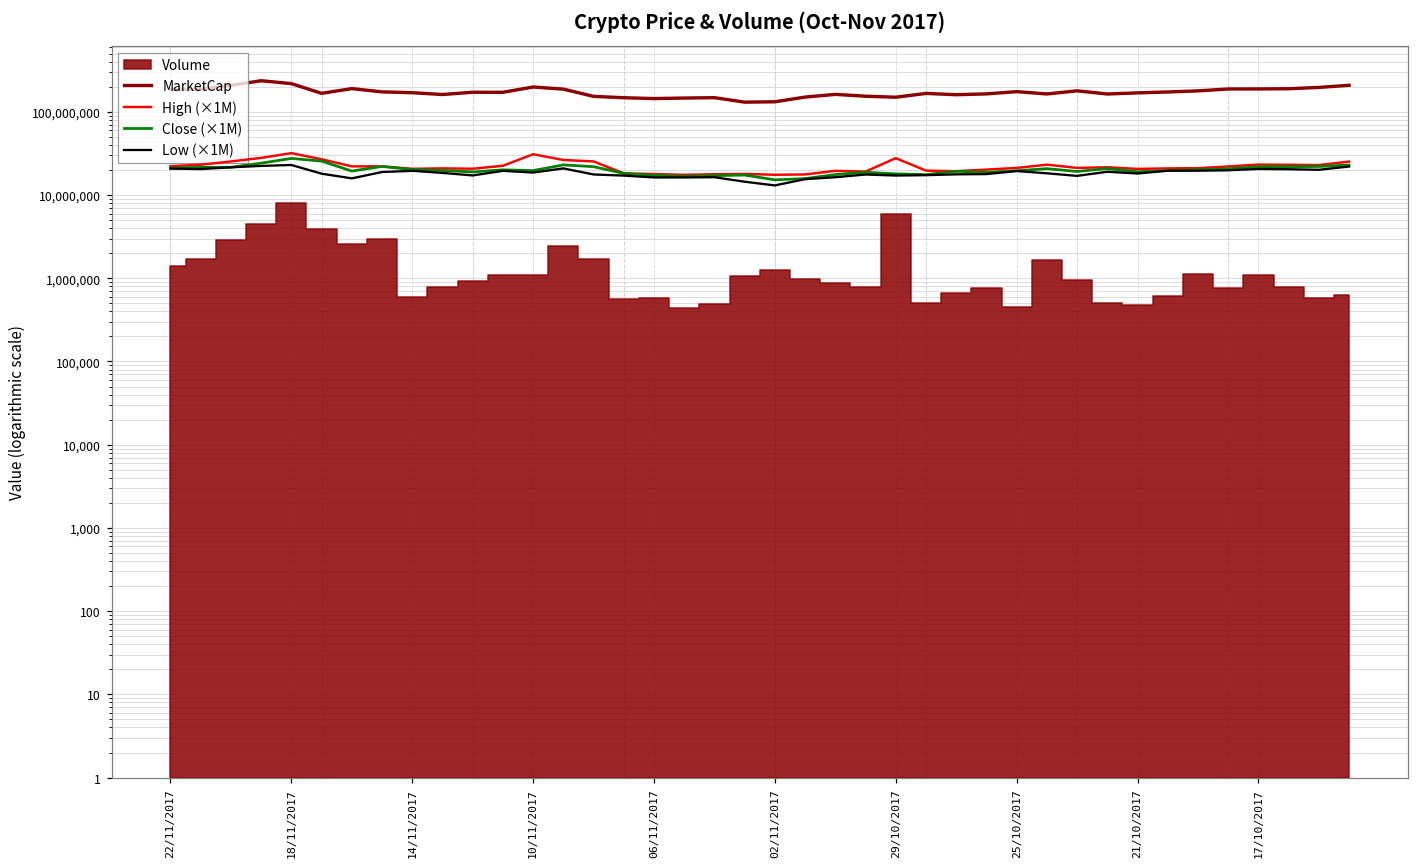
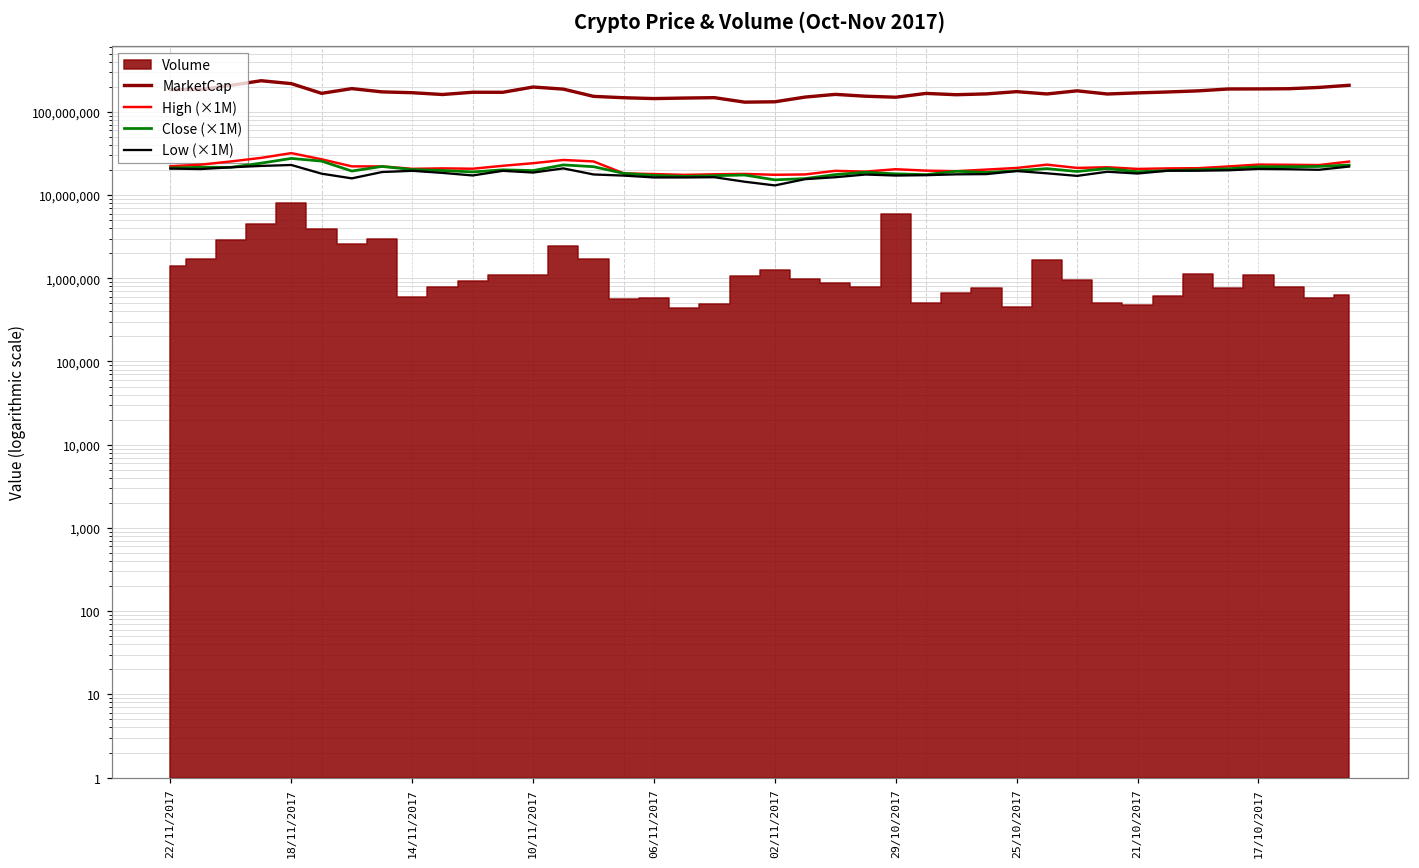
High (×1M), 10/11/2017: 31,000,000 -> 24,000,000
High (×1M), 29/10/2017: 28,000,000 -> 20,000,000
